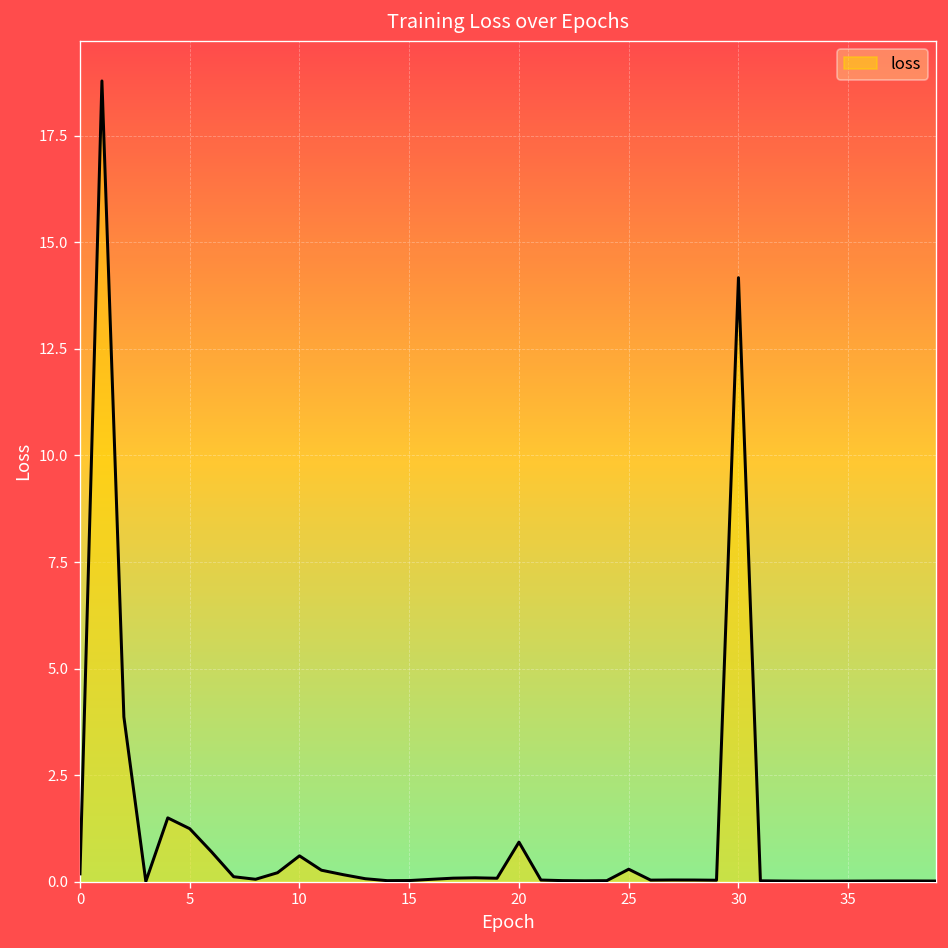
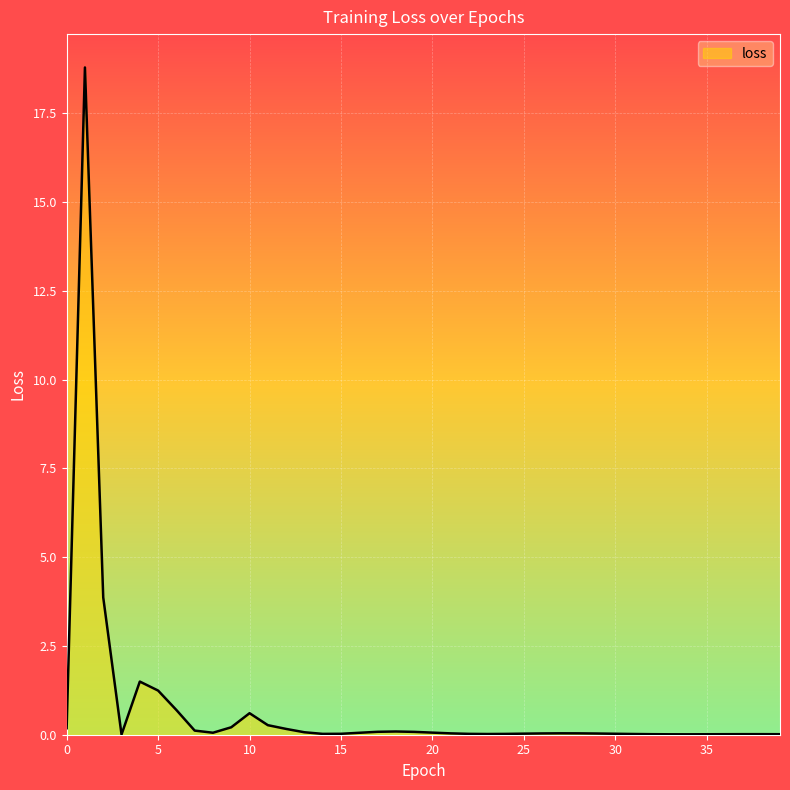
20: 0.9 -> 0.1
25: 0.3 -> 0.0
30: 14.2 -> 0.0
